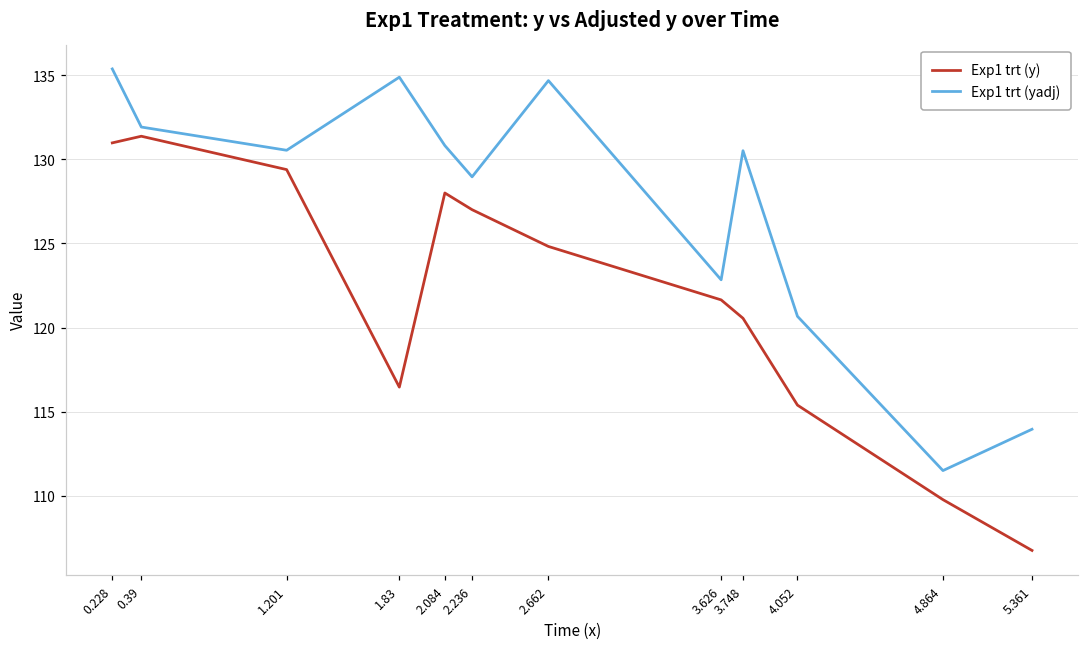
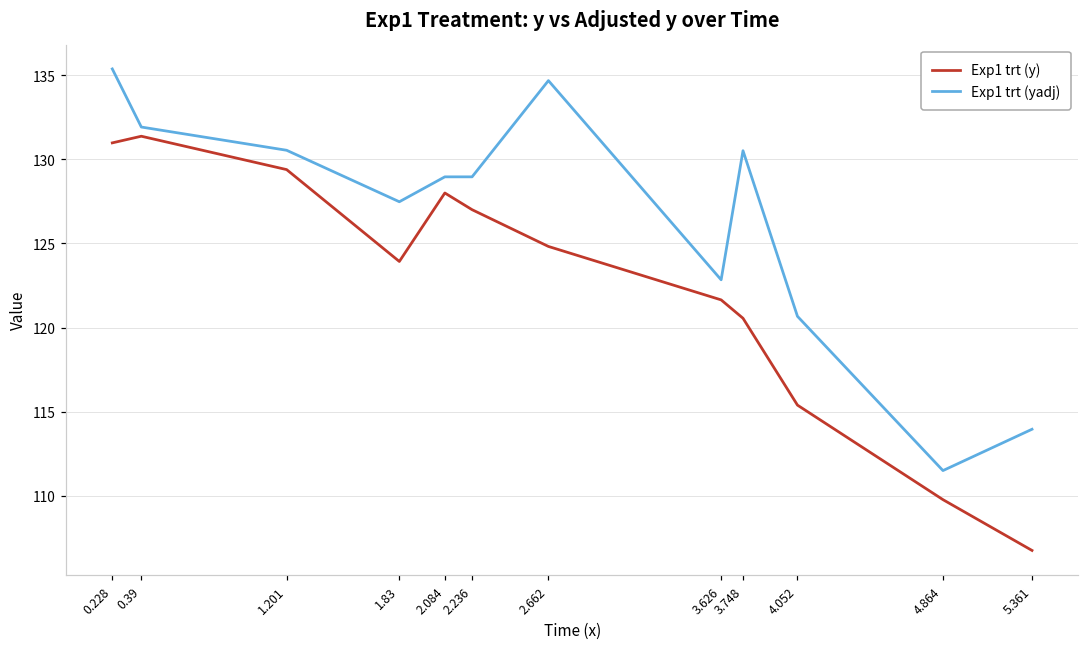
Exp1 trt (y), 1.83: 116.5 -> 123.9
Exp1 trt (yadj), 1.83: 134.9 -> 127.5
Exp1 trt (yadj), 2.084: 130.8 -> 129.0
